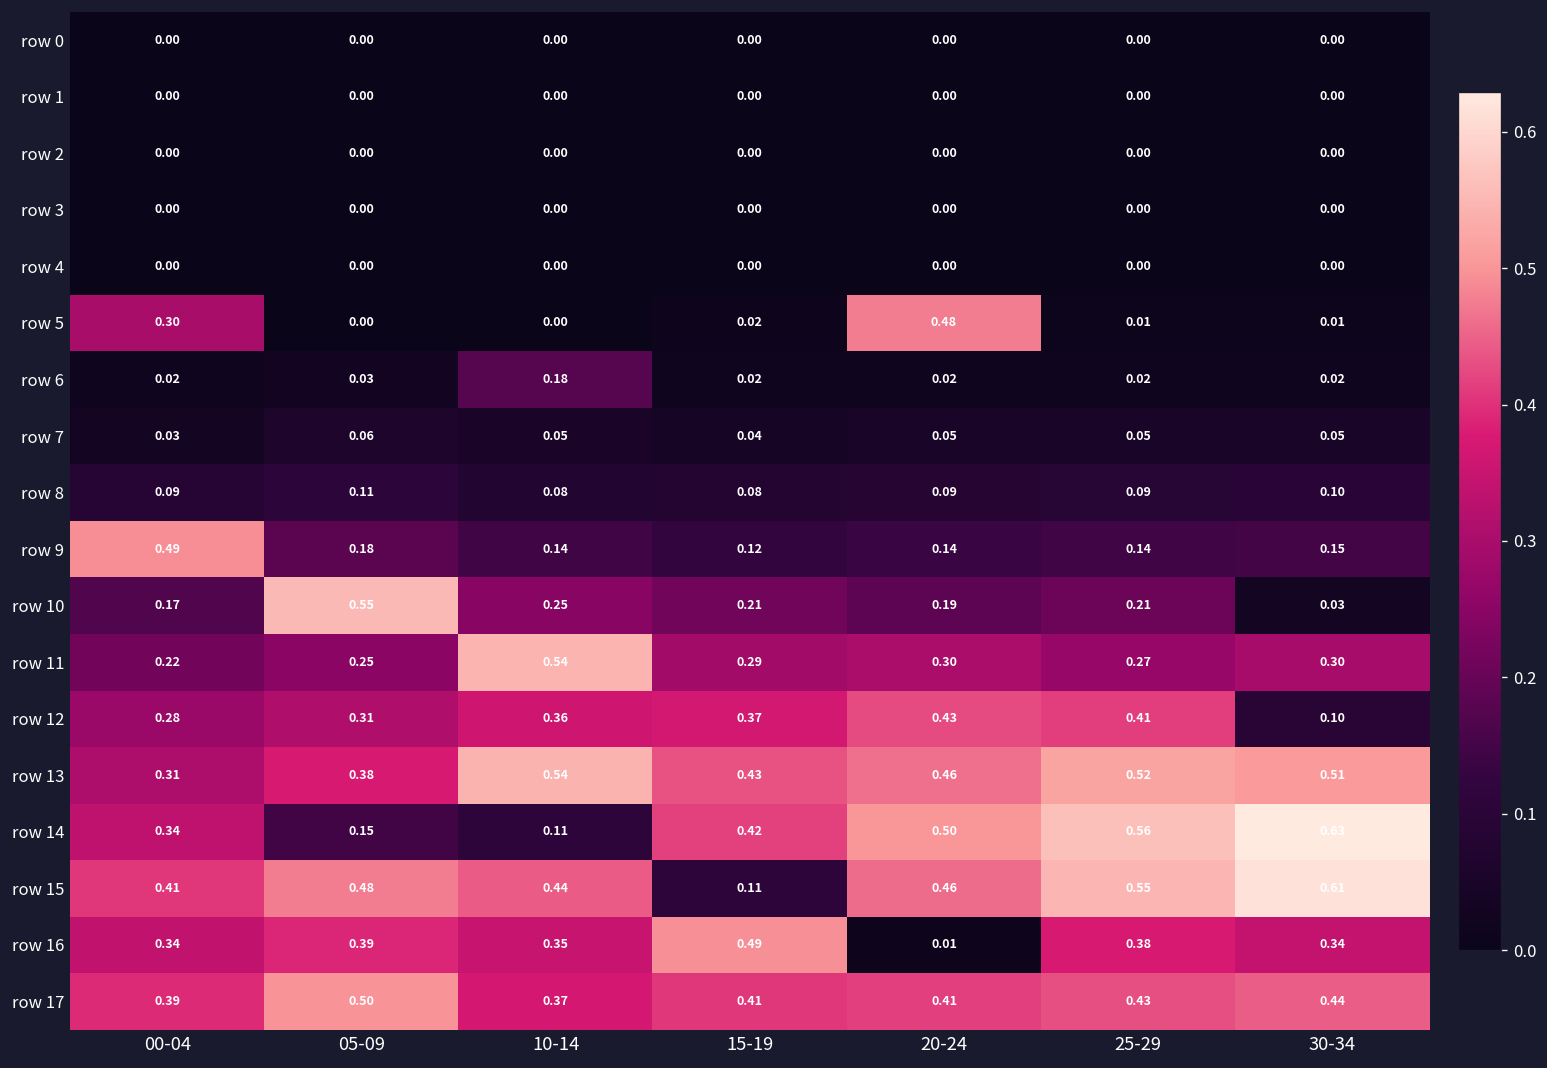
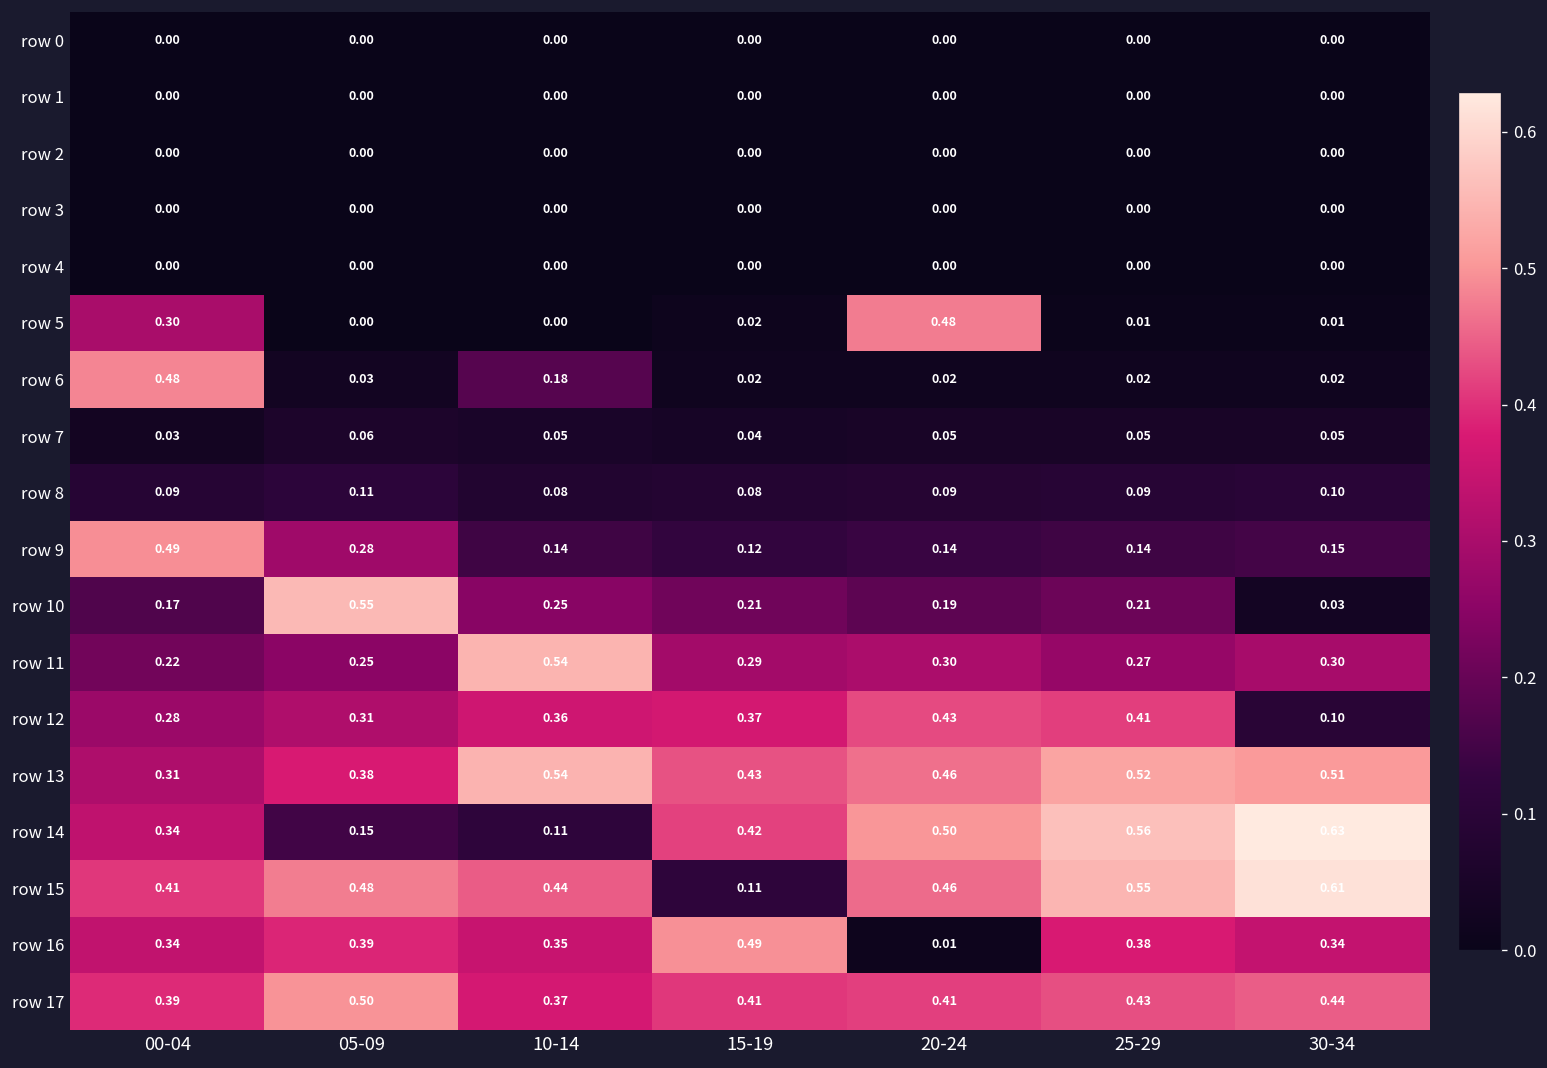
row 6, 00-04: 0.02 -> 0.48
row 9, 05-09: 0.18 -> 0.28
